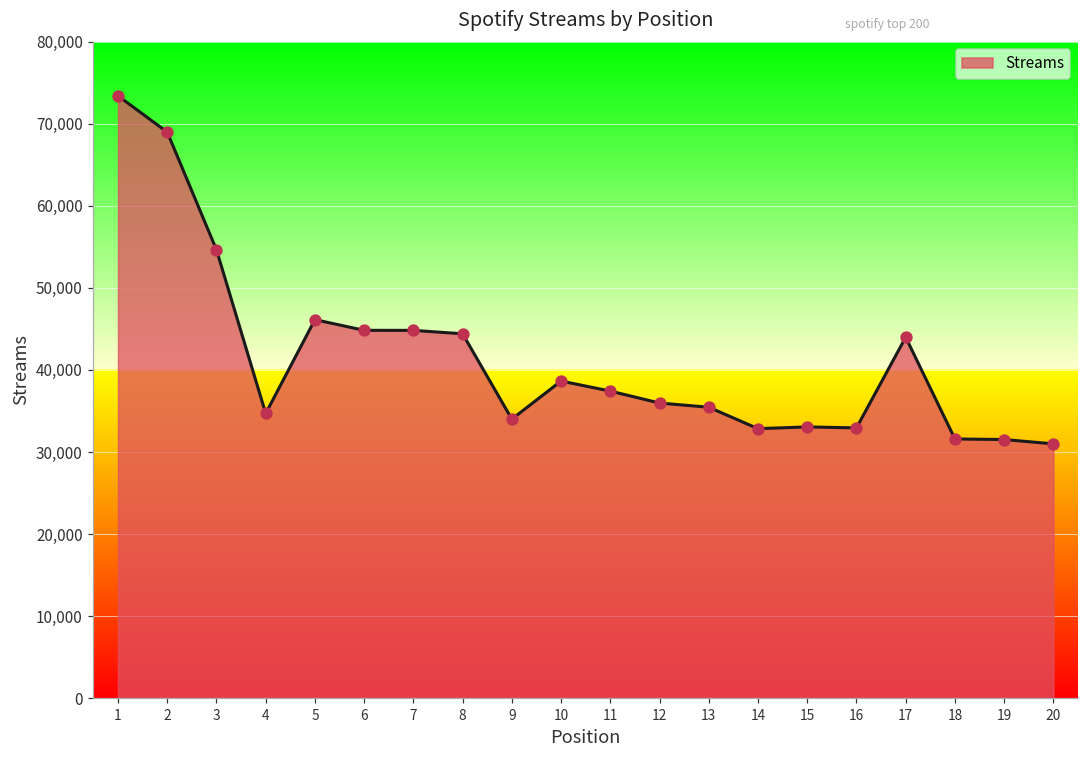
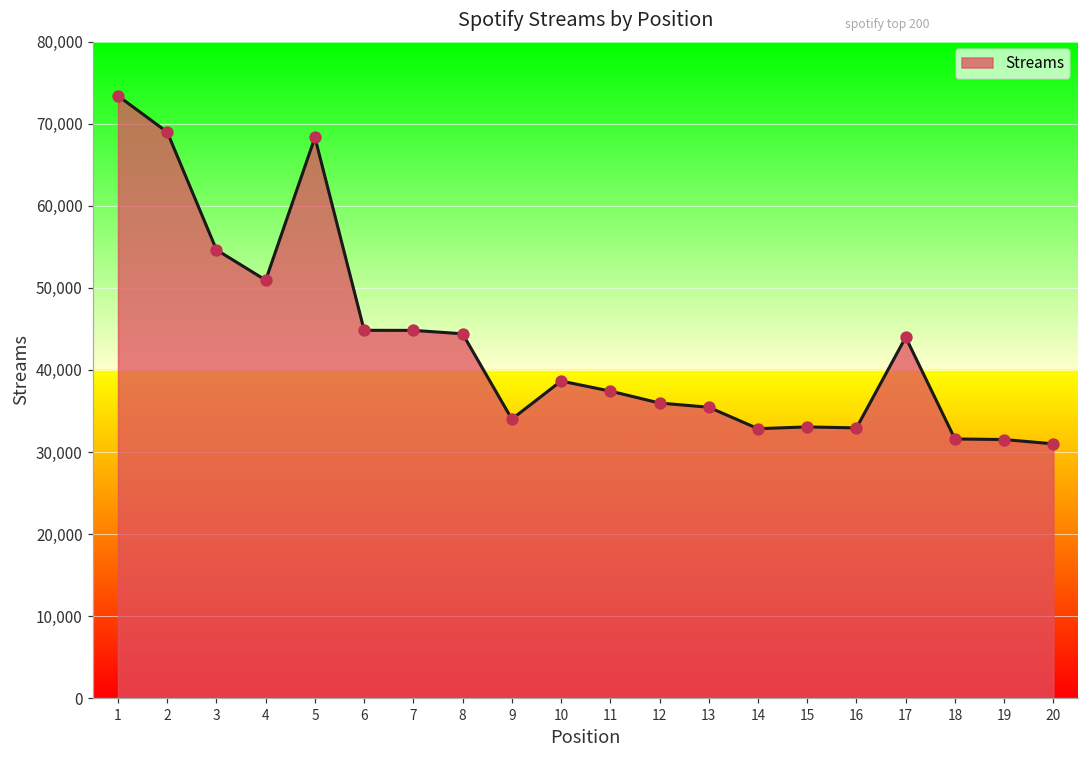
4: 35,000 -> 51,000
5: 46,000 -> 68,000
